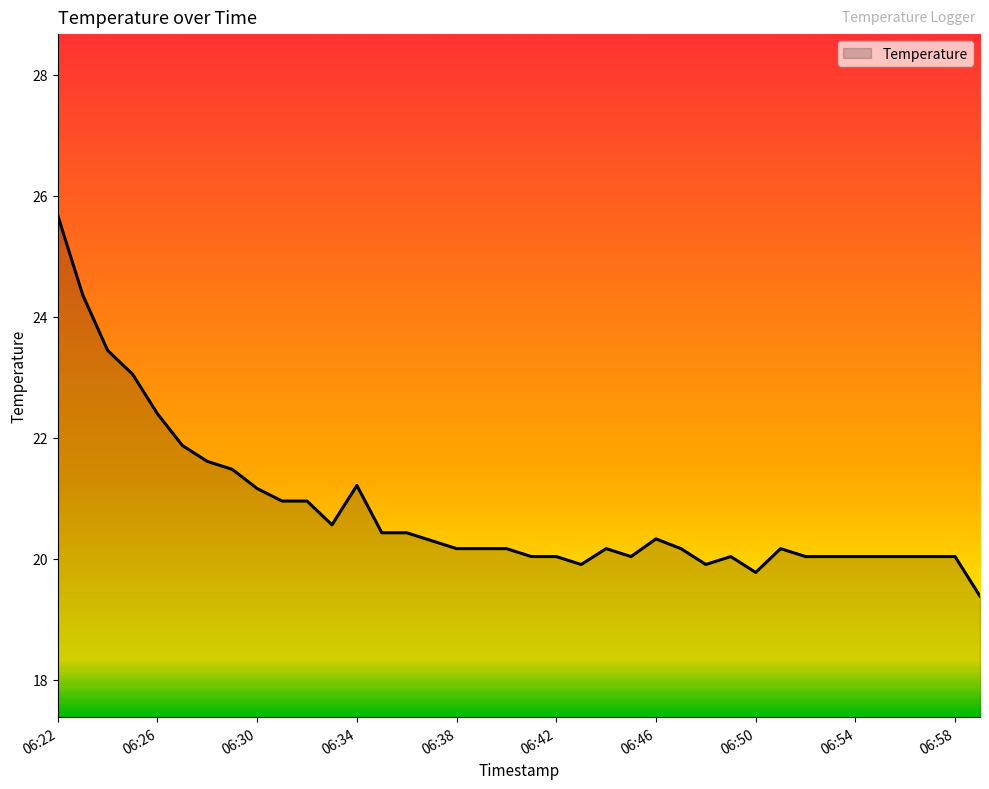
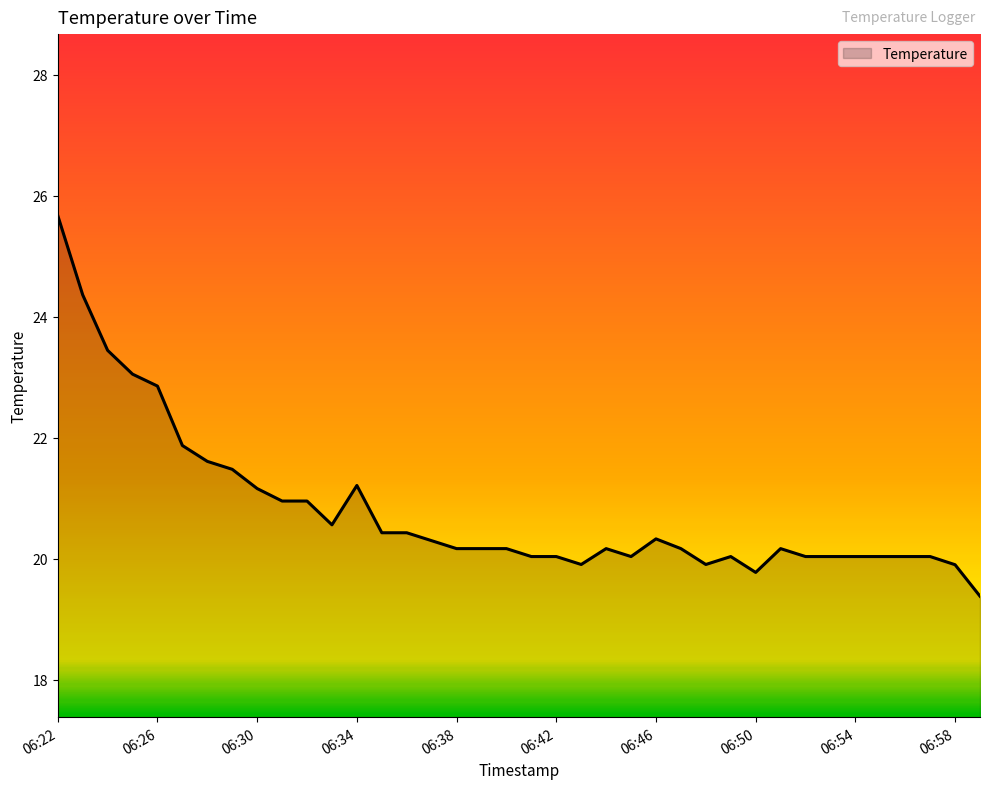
06:26: 22.4 -> 22.9
06:58: 20.0 -> 19.9
